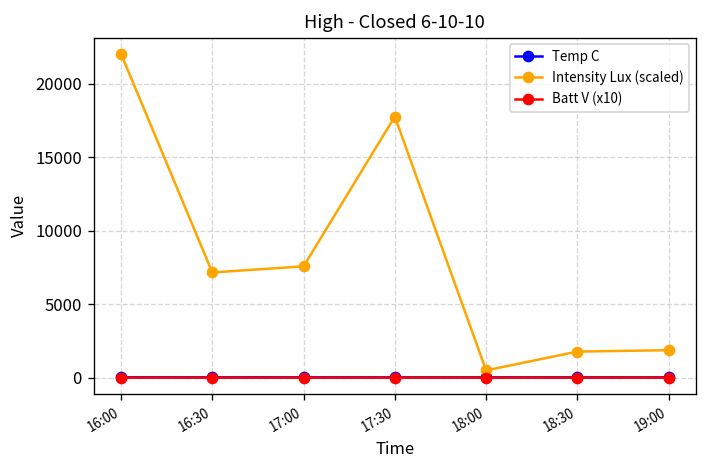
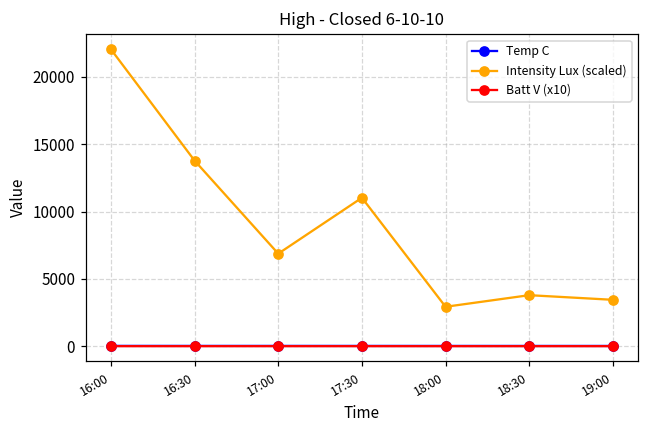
Intensity Lux (scaled), 16:30: 7200 -> 13800
Intensity Lux (scaled), 17:00: 7600 -> 6900
Intensity Lux (scaled), 17:30: 17800 -> 11000
Intensity Lux (scaled), 18:00: 500 -> 2900
Intensity Lux (scaled), 18:30: 1800 -> 3800
Intensity Lux (scaled), 19:00: 1900 -> 3400
